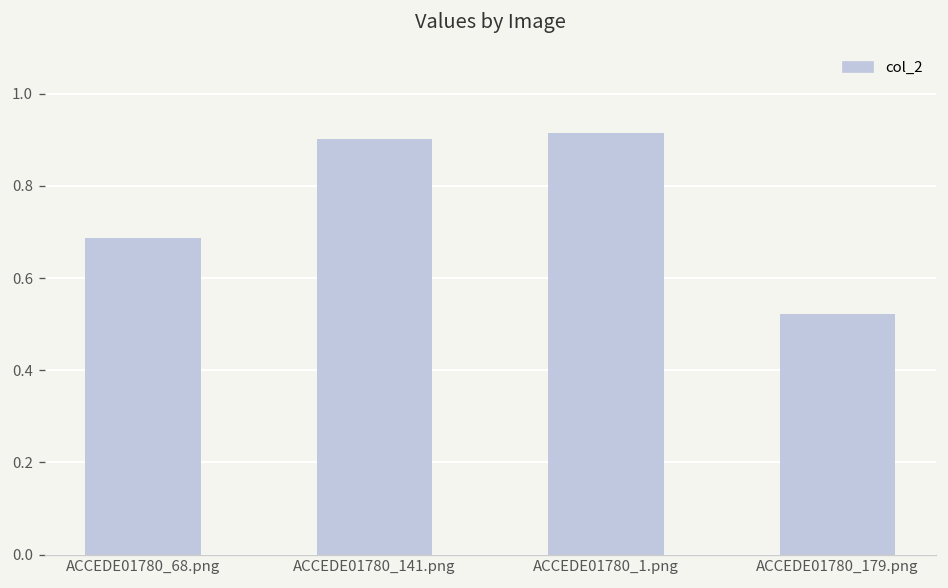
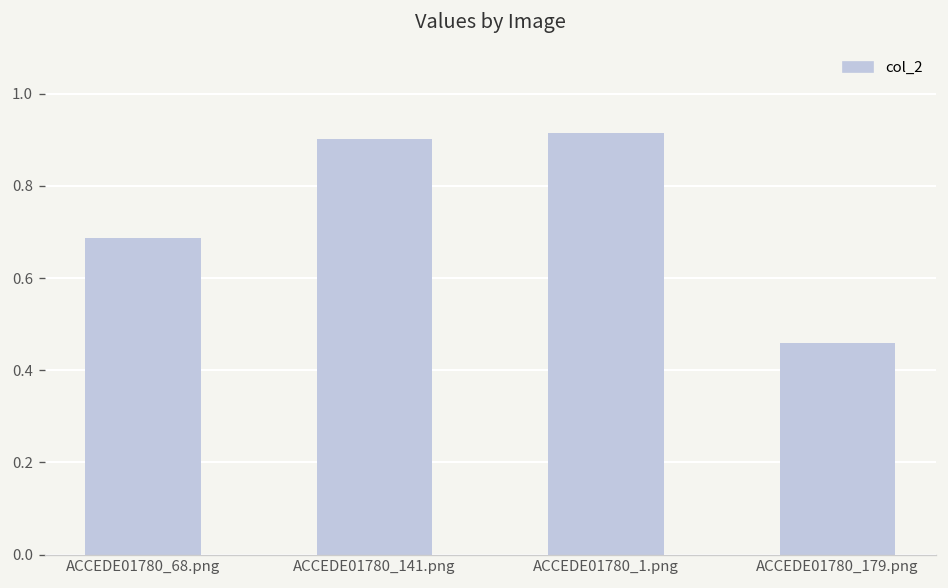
ACCEDE01780_179.png: 0.52 -> 0.46
